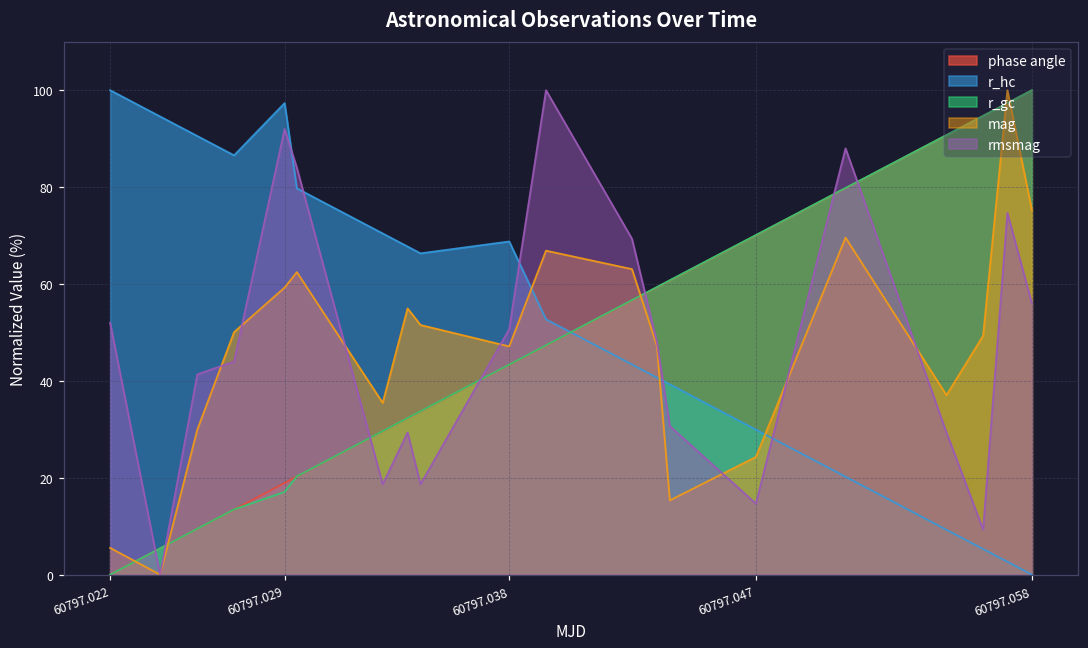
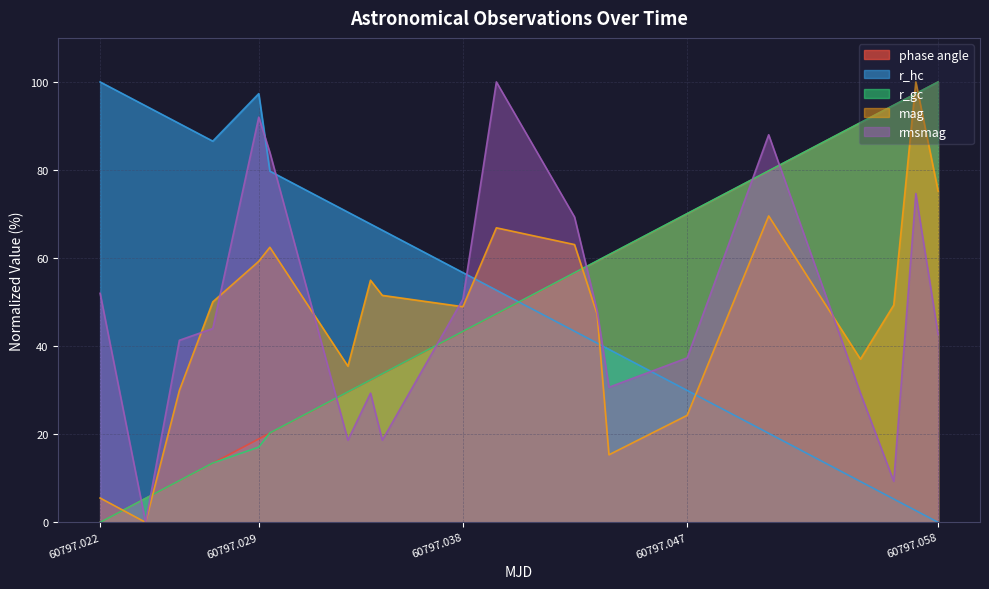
r_hc, 60797.038: 69 -> 57
mag, 60797.038: 47 -> 49
rmsmag, 60797.047: 15 -> 37
rmsmag, 60797.058: 56 -> 43
